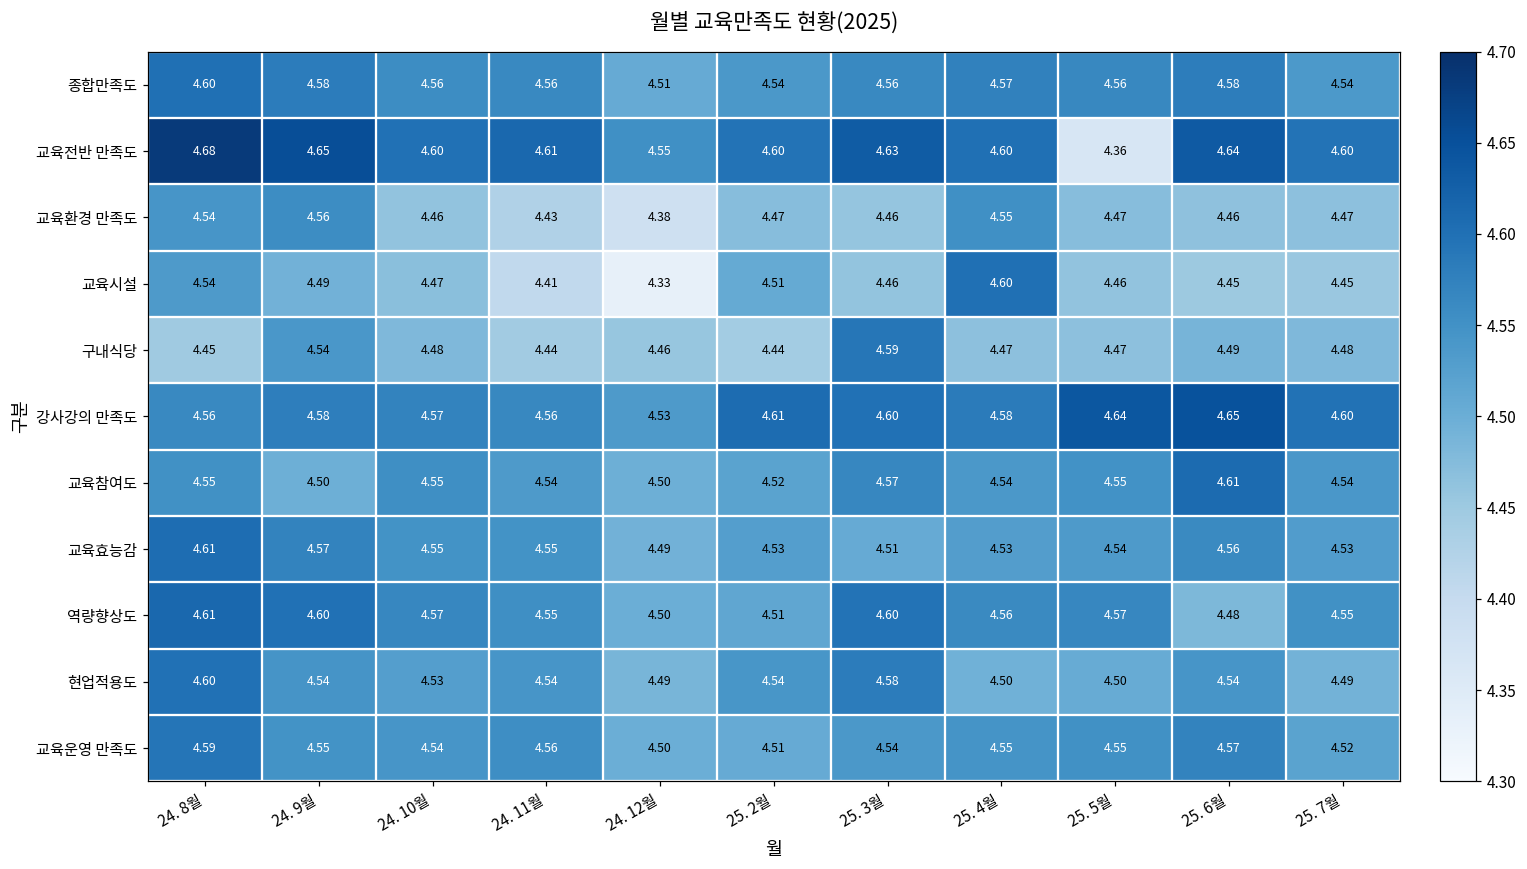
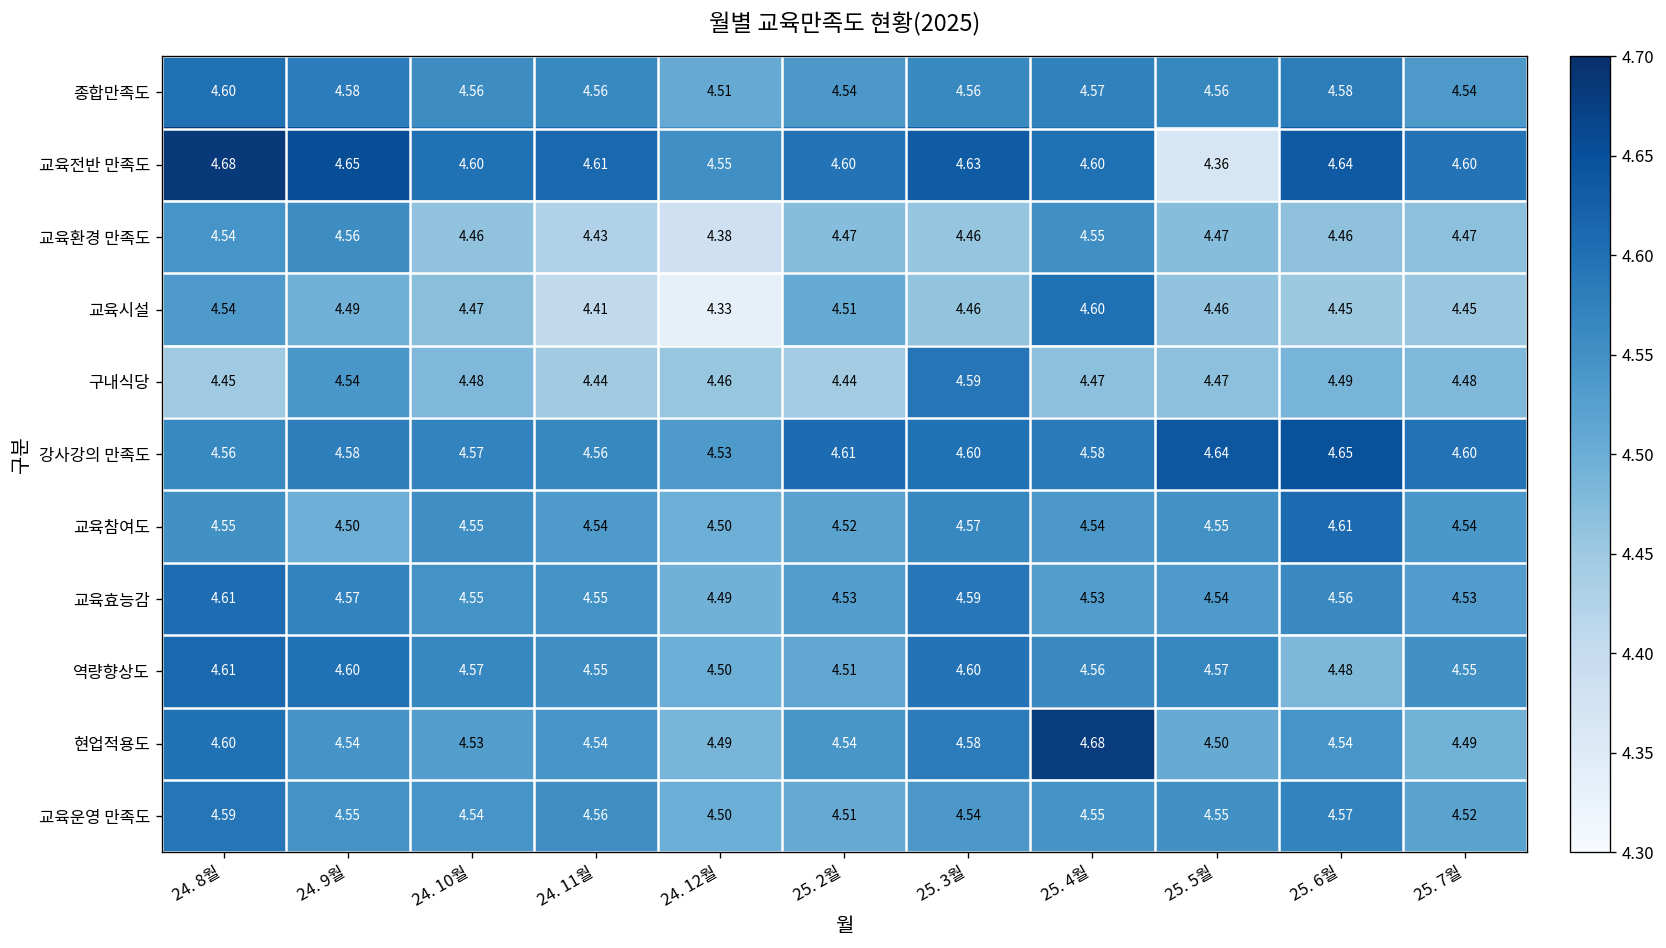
교육효능감, 25. 3월: 4.51 -> 4.59
현업적용도, 25. 4월: 4.50 -> 4.68
